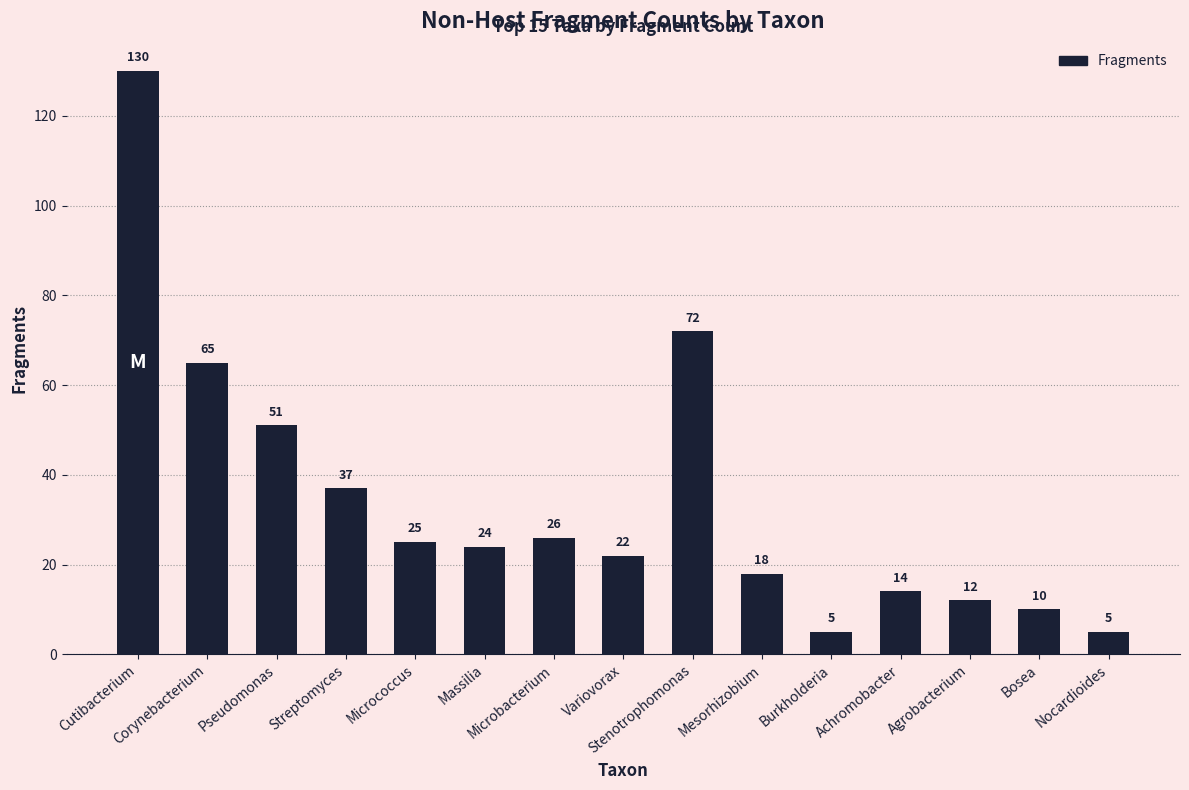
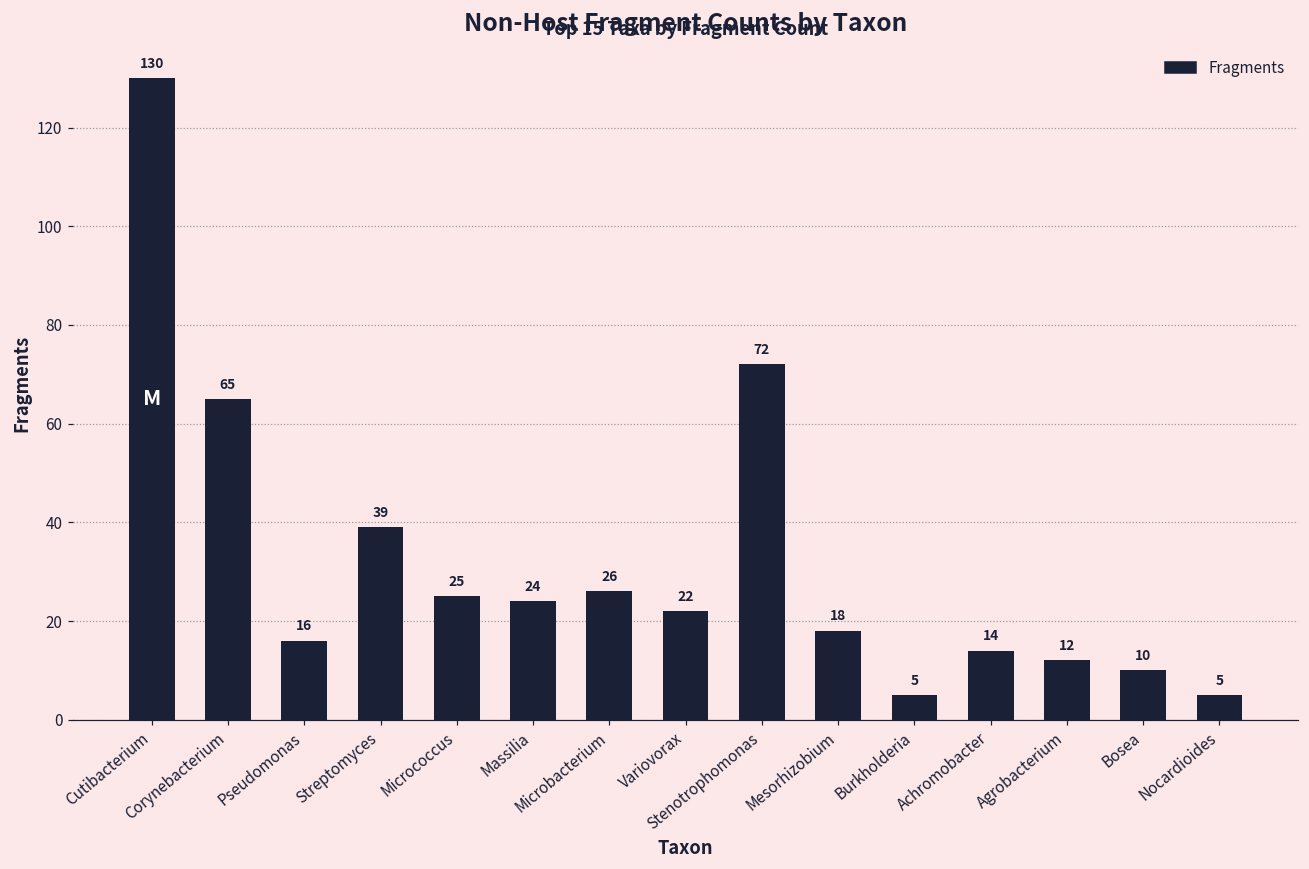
Pseudomonas: 51 -> 16
Streptomyces: 37 -> 39
